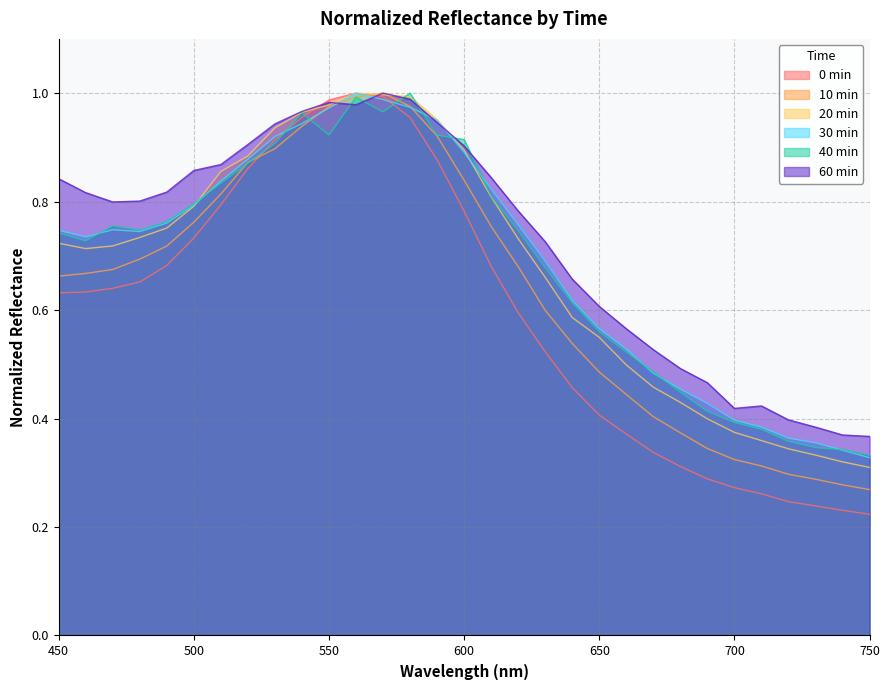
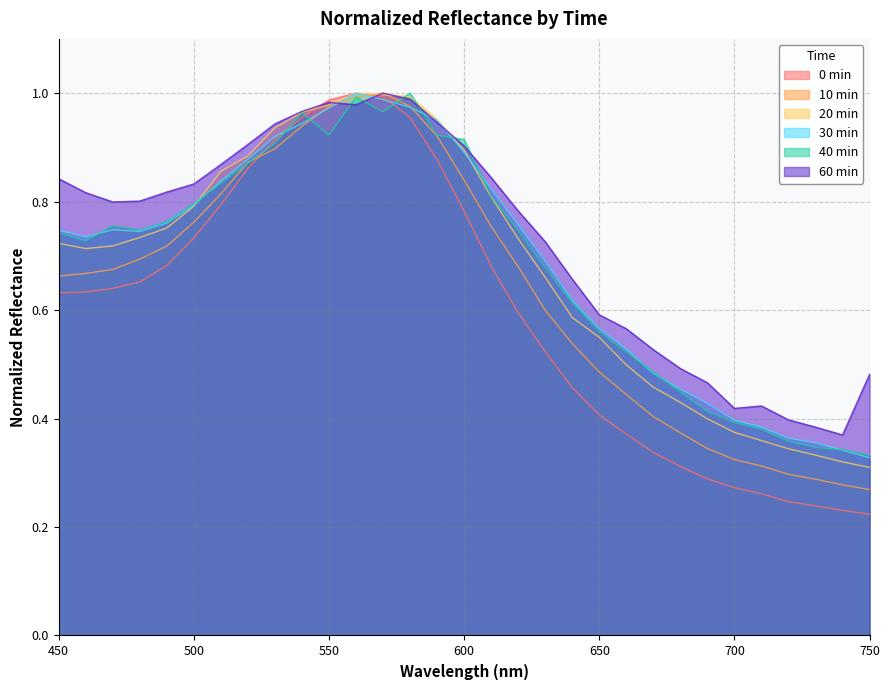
60 min, 500: 0.86 -> 0.83
60 min, 650: 0.61 -> 0.59
60 min, 750: 0.37 -> 0.48
